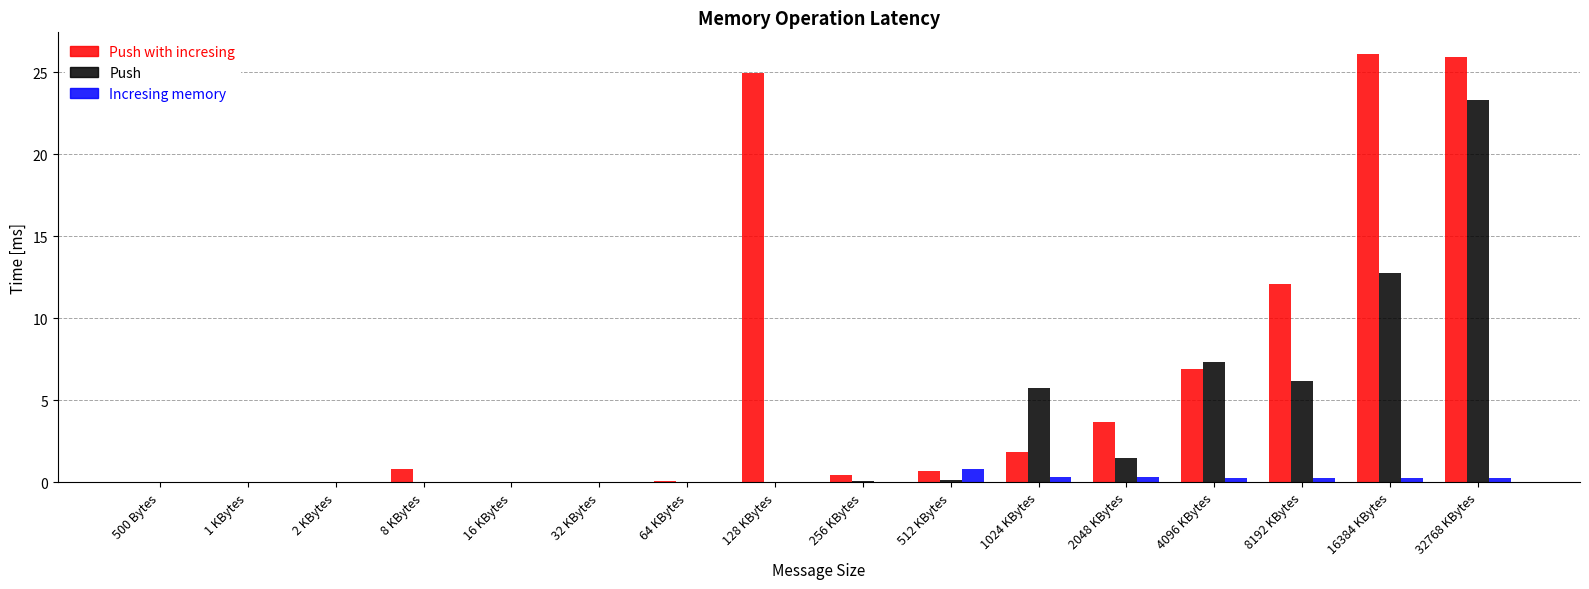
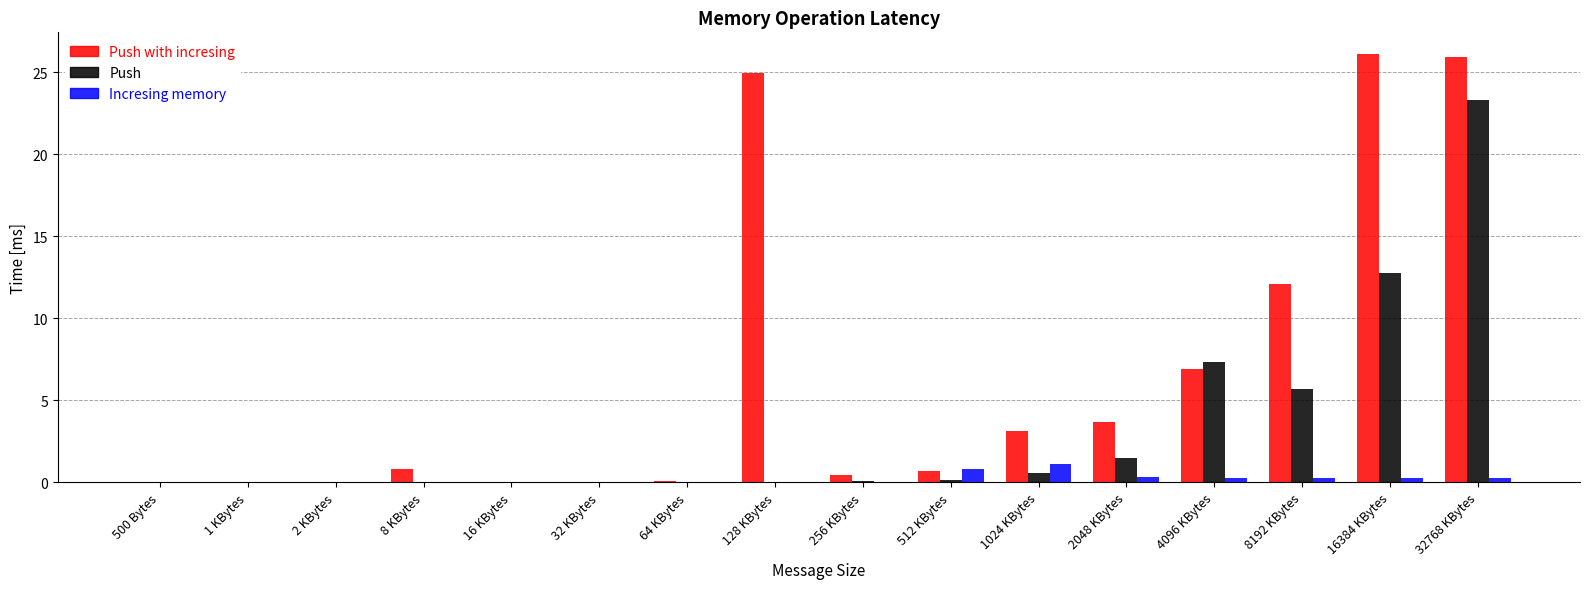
Push with incresing, 1024 KBytes: 1.8 -> 3.1
Push, 1024 KBytes: 5.7 -> 0.5
Incresing memory, 1024 KBytes: 0.3 -> 1.1
Push, 8192 KBytes: 6.2 -> 5.7
